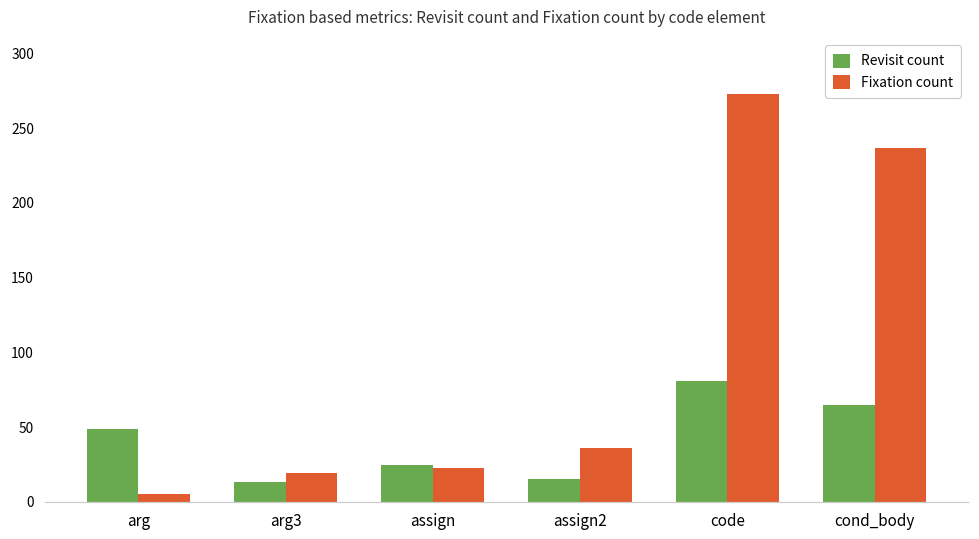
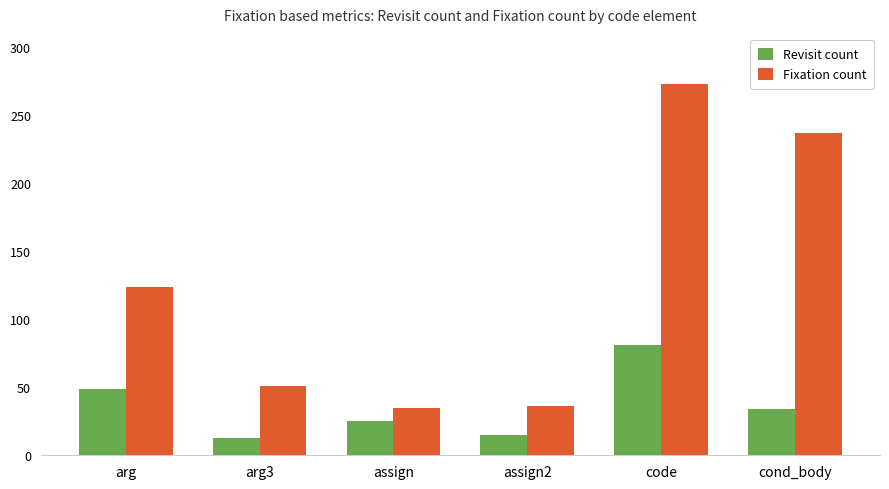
Fixation count, arg: 5 -> 124
Fixation count, arg3: 19 -> 51
Fixation count, assign: 23 -> 35
Revisit count, cond_body: 65 -> 34
